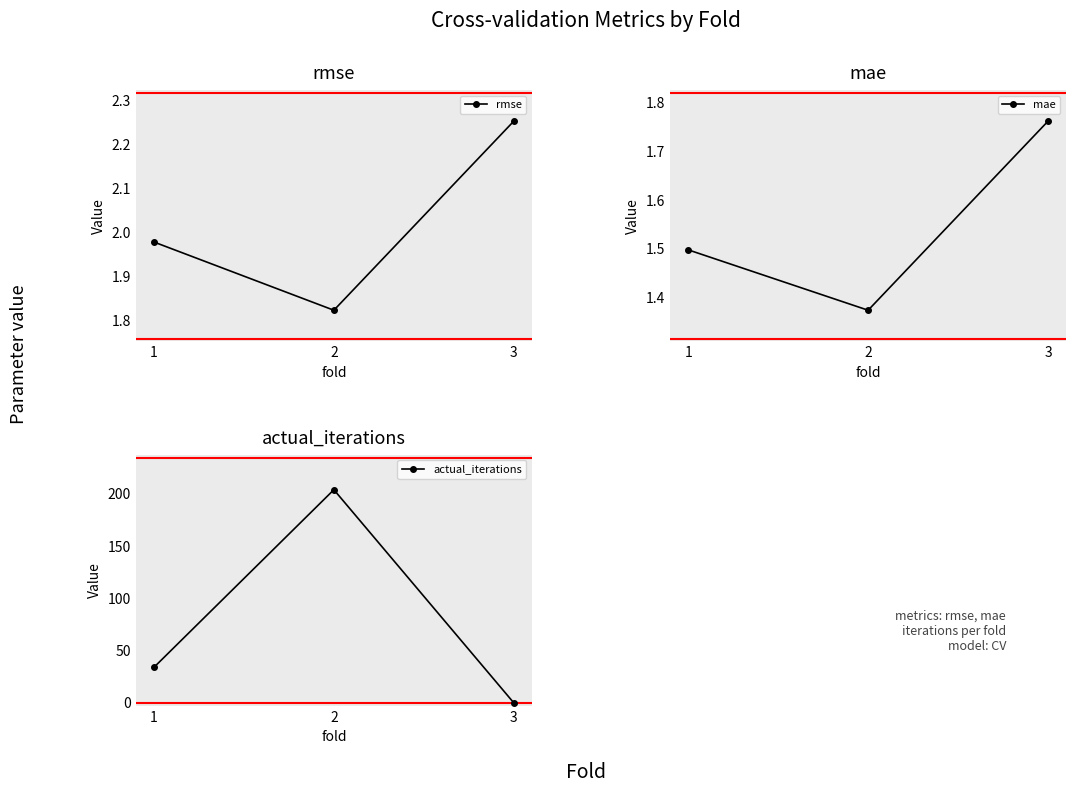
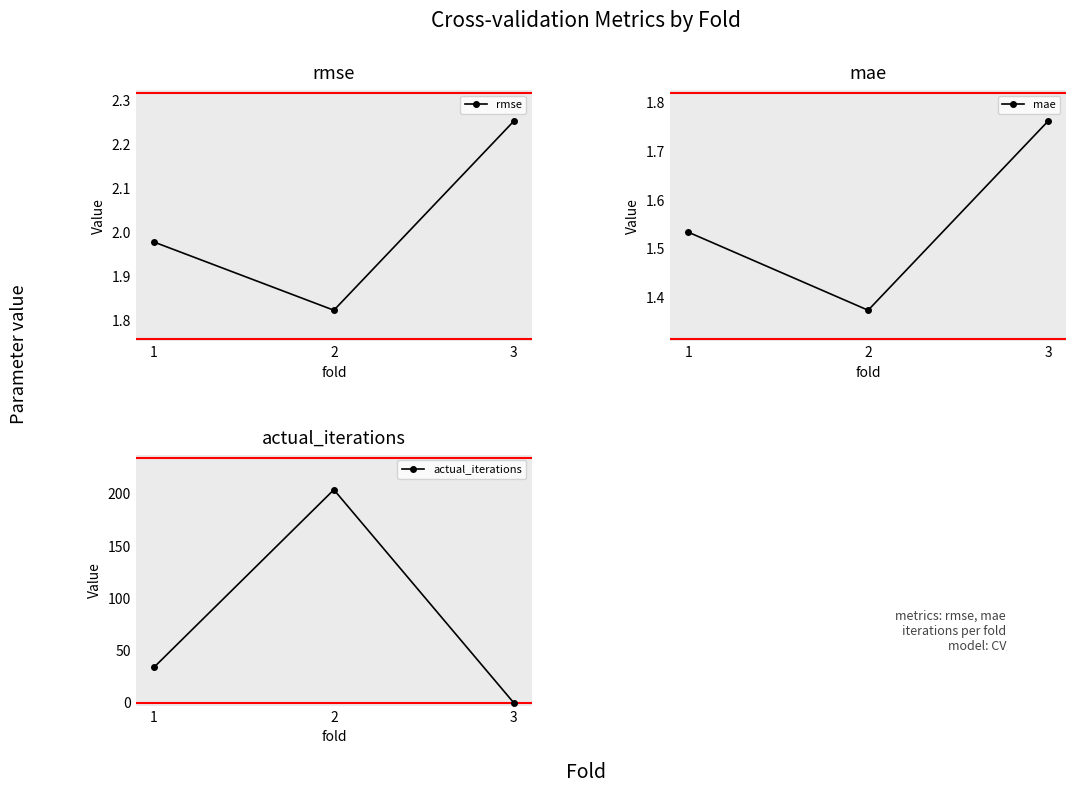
mae, 1: 1.50 -> 1.53
